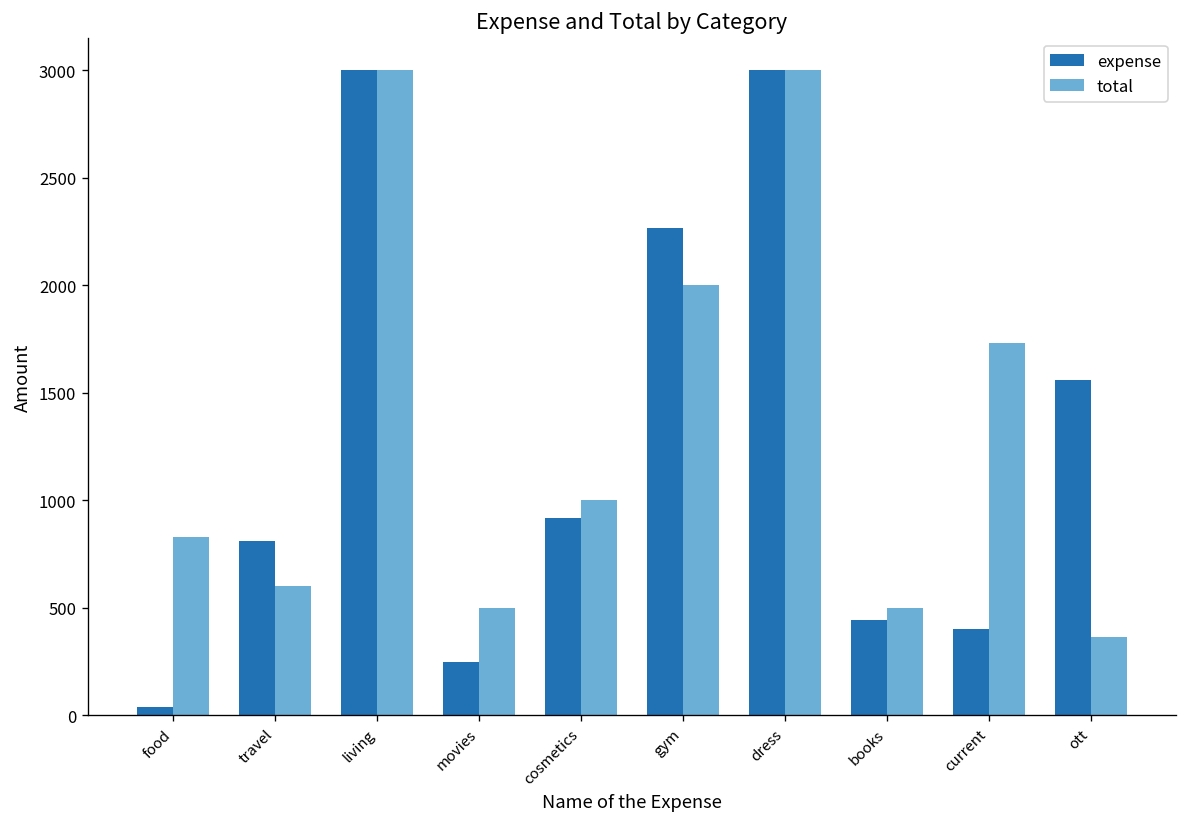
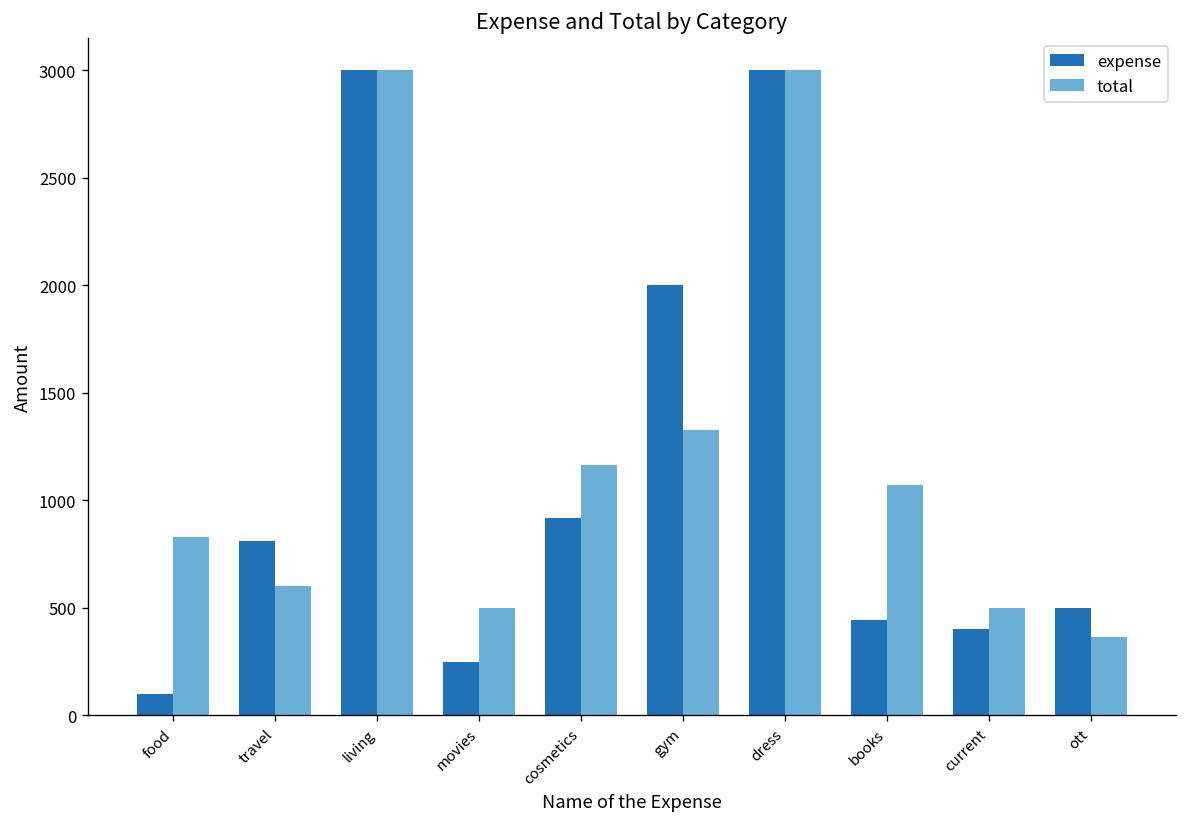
expense, food: 40 -> 100
total, cosmetics: 1000 -> 1170
expense, gym: 2270 -> 2000
total, gym: 2000 -> 1330
total, books: 500 -> 1070
total, current: 1730 -> 500
expense, ott: 1560 -> 500
